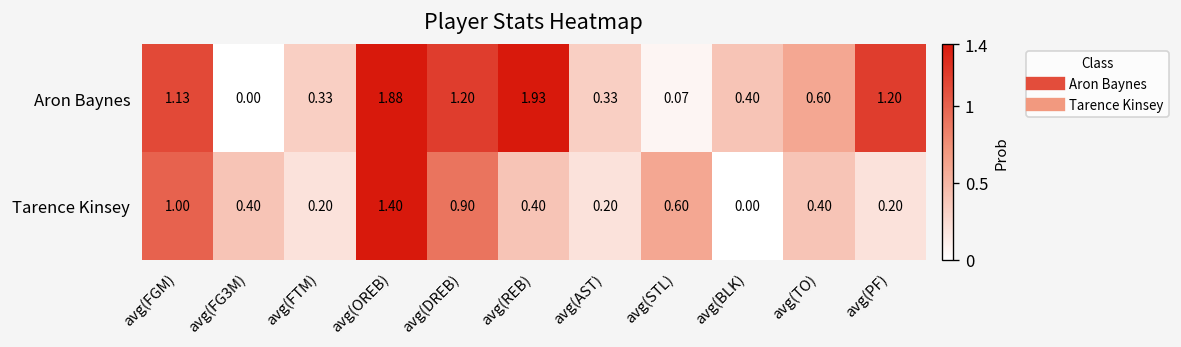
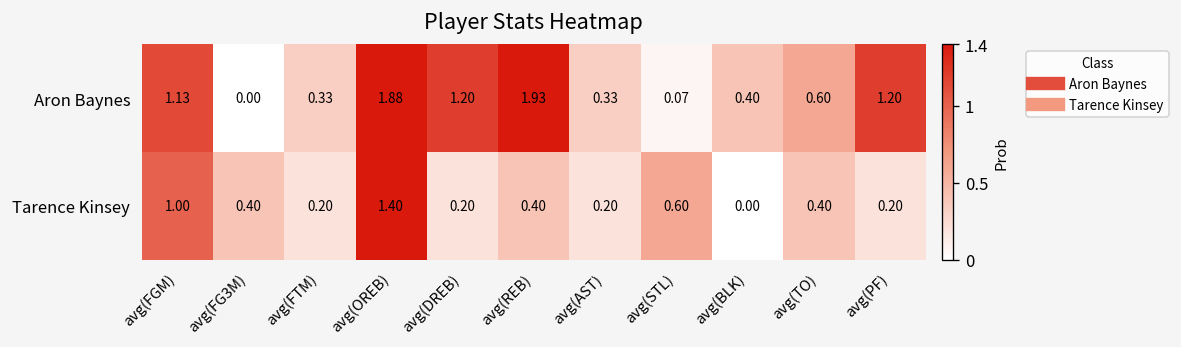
Tarence Kinsey, avg(DREB): 0.90 -> 0.20
